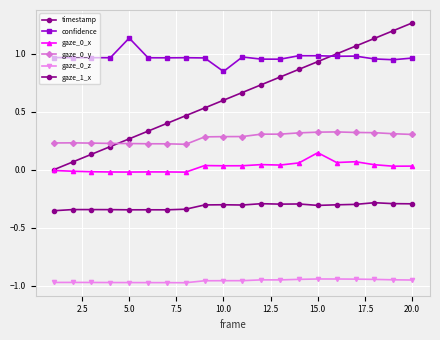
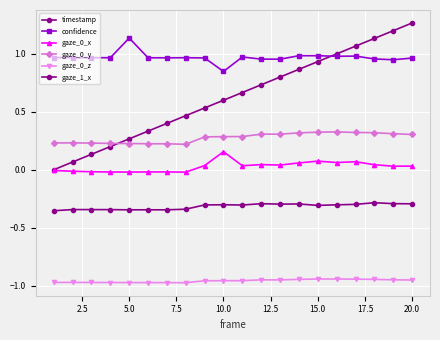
gaze_0_x, 10.0: 0.03 -> 0.16
gaze_0_x, 15.0: 0.15 -> 0.07
